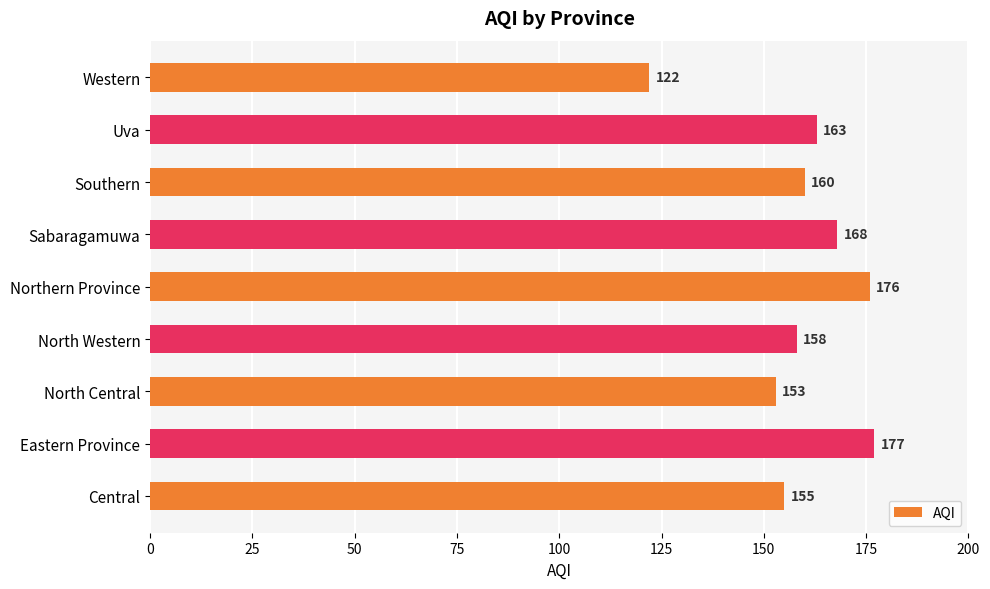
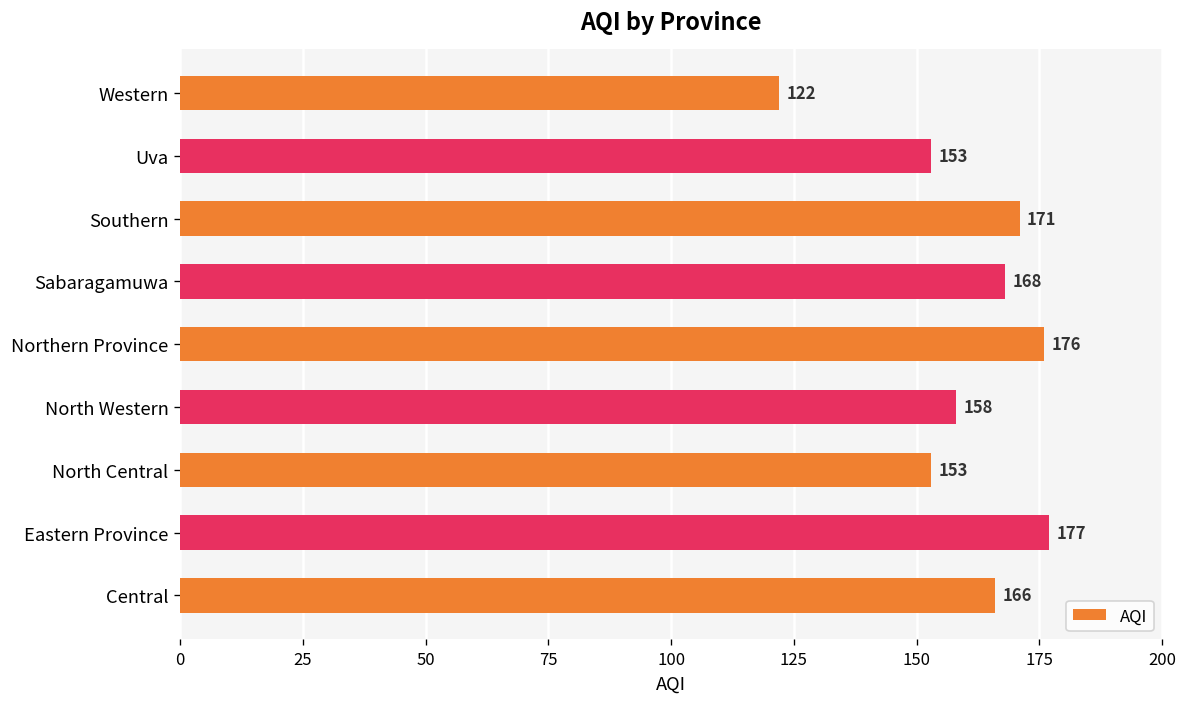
Uva: 163 -> 153
Southern: 160 -> 171
Central: 155 -> 166
